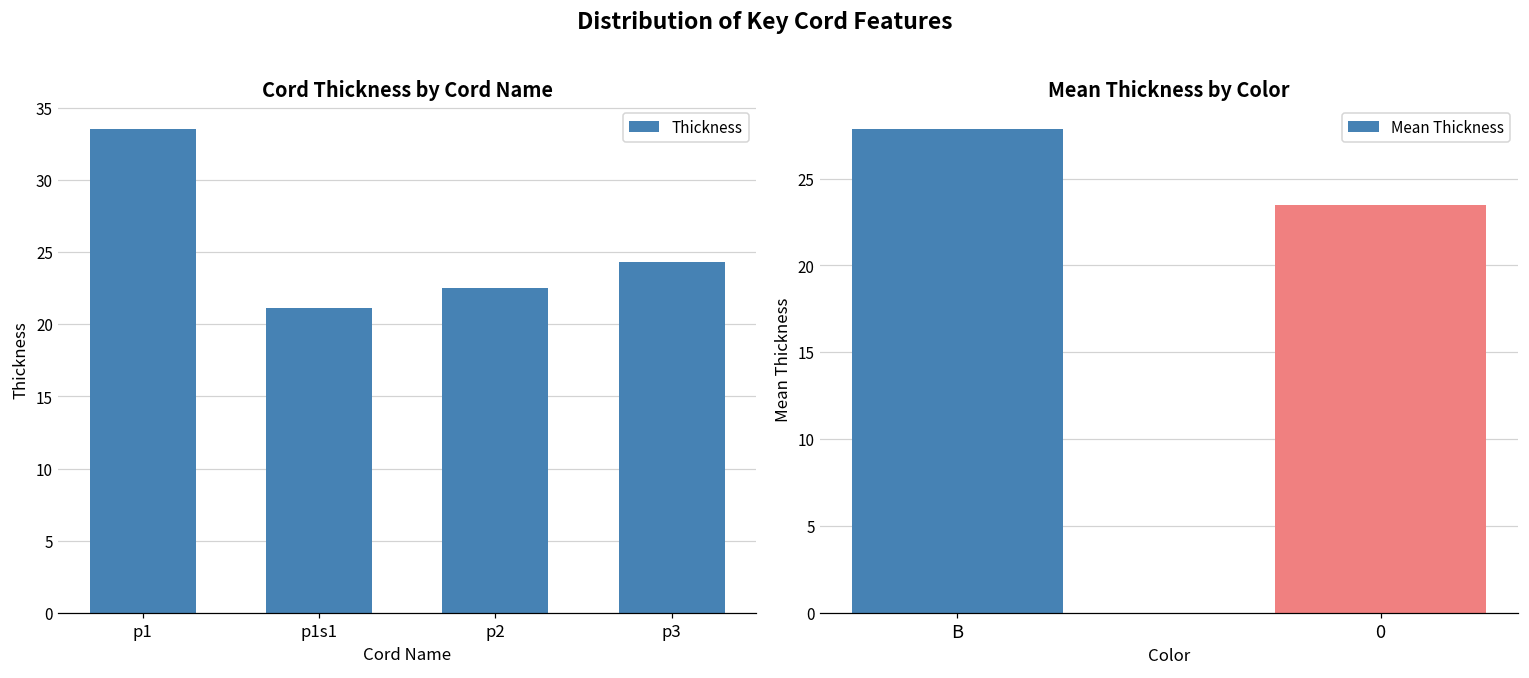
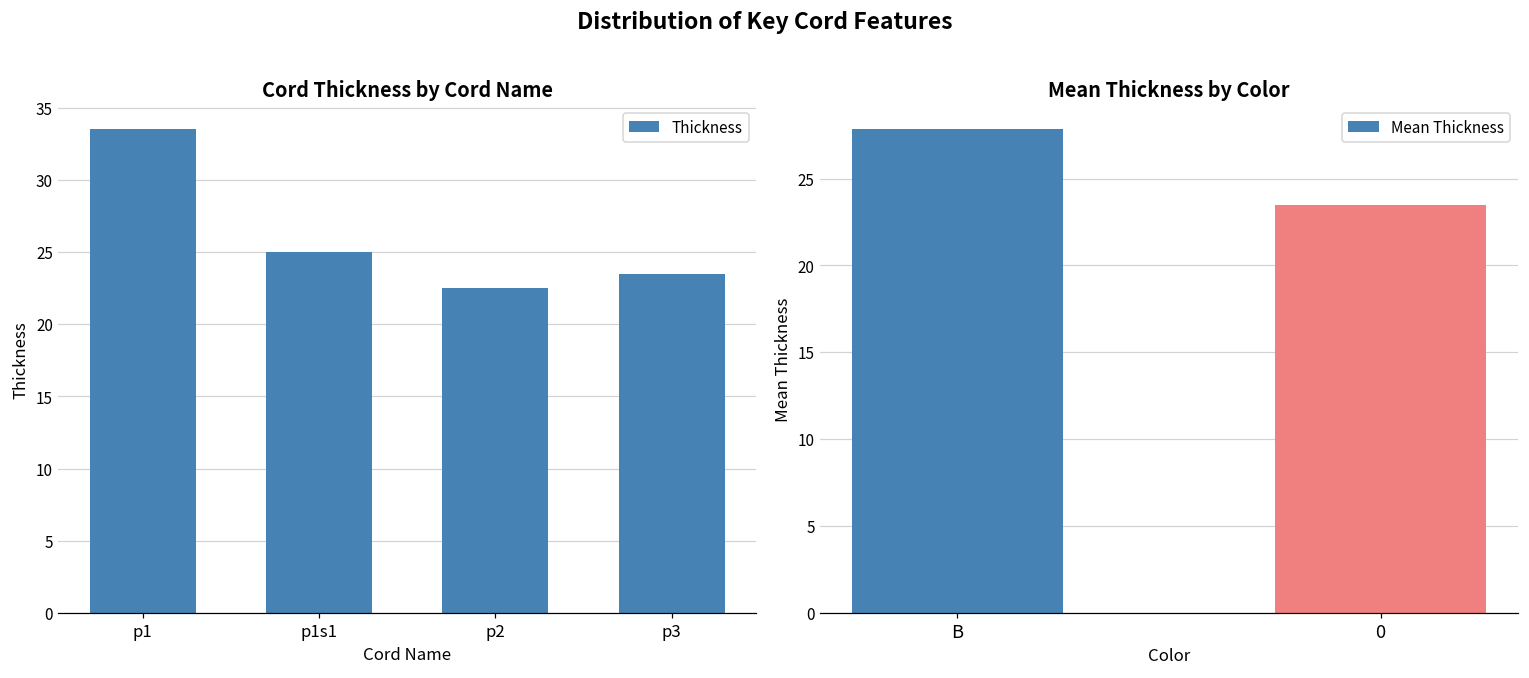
Cord Thickness by Cord Name, p1s1: 21.1 -> 25.0
Cord Thickness by Cord Name, p3: 24.3 -> 23.5
